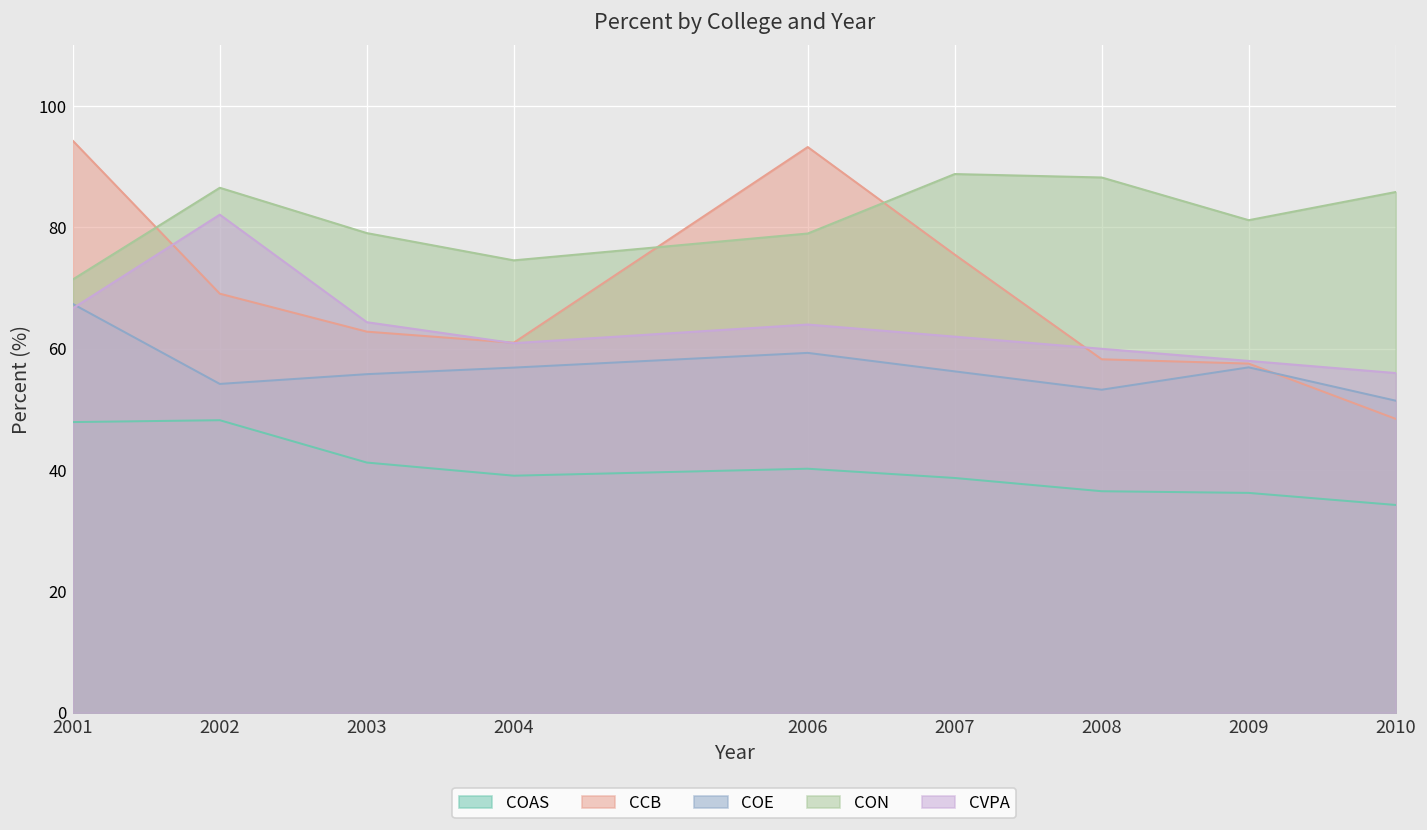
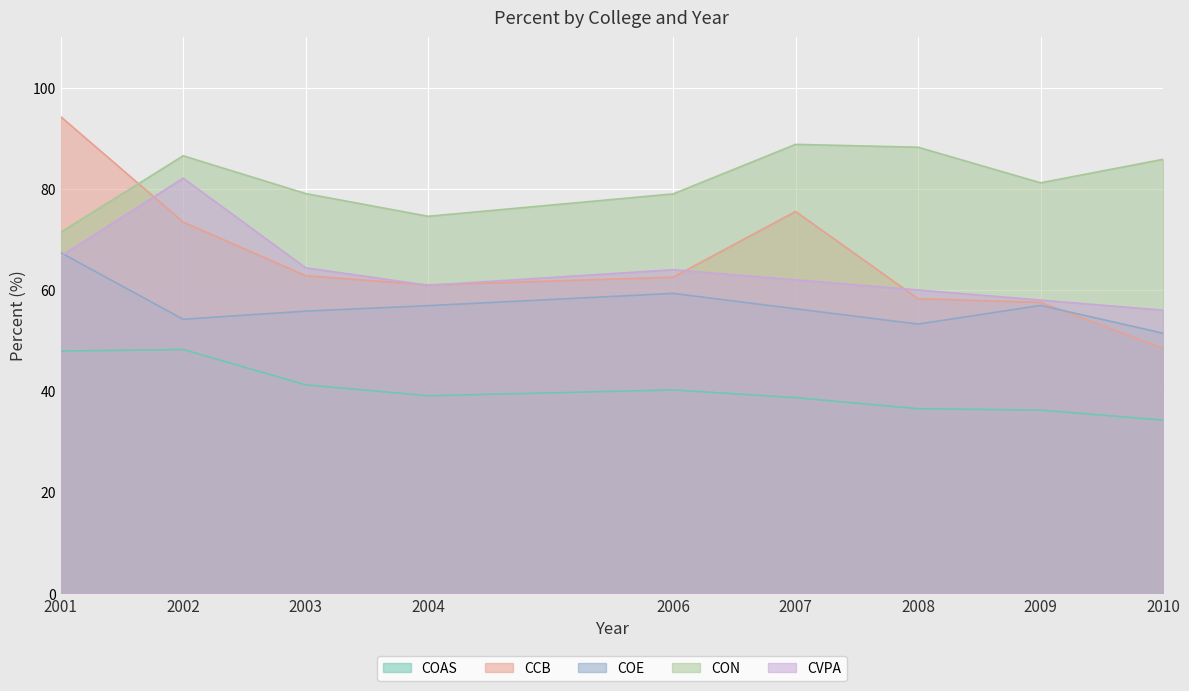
CCB, 2002: 69 -> 73
CCB, 2006: 93 -> 63
